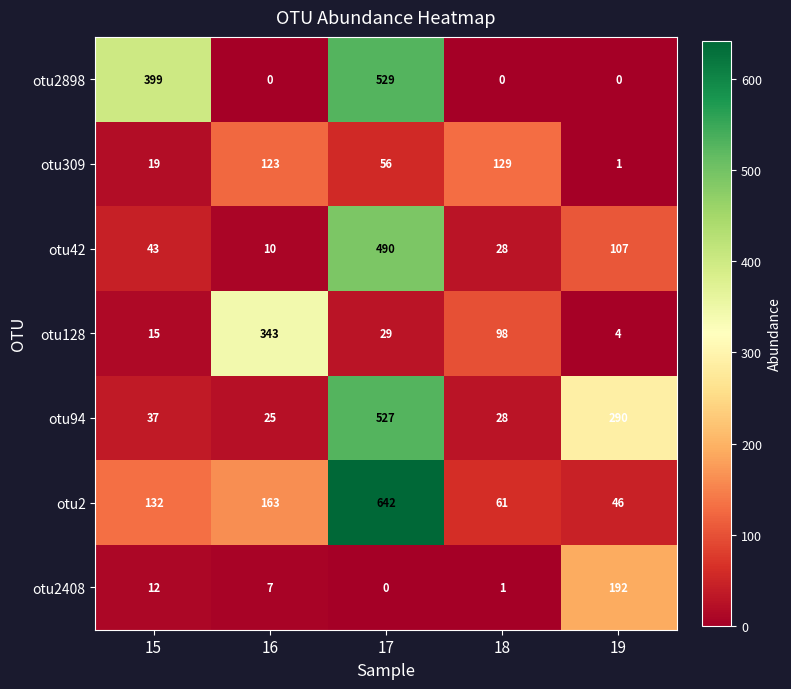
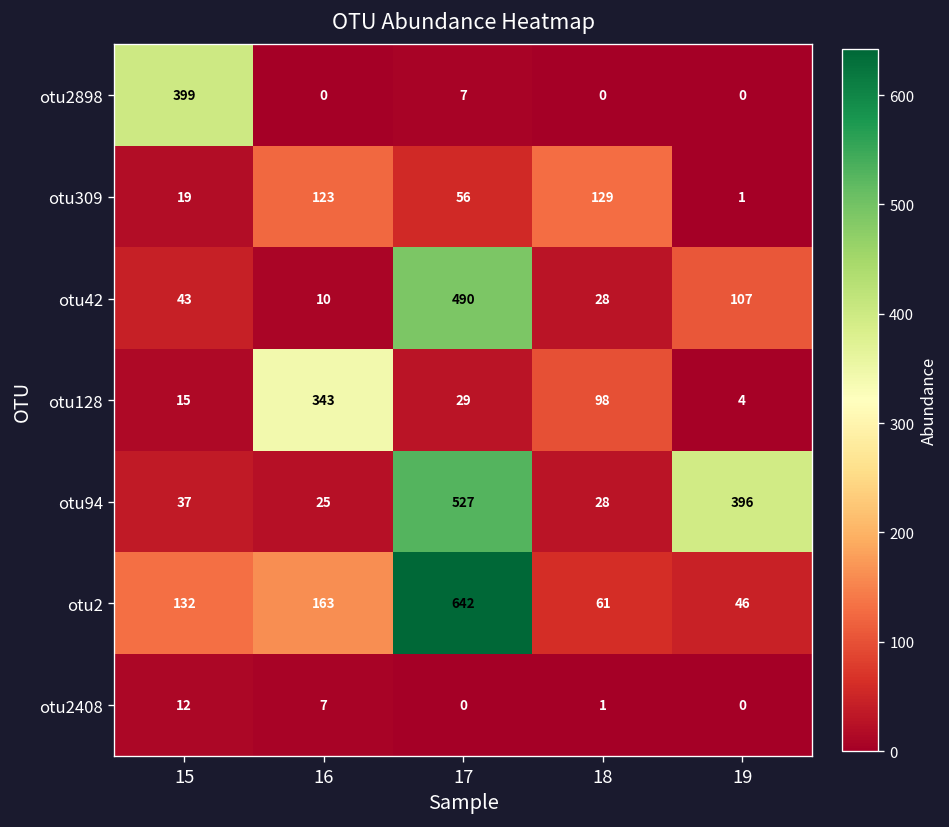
otu2898, 17: 529 -> 7
otu94, 19: 290 -> 396
otu2408, 19: 192 -> 0
